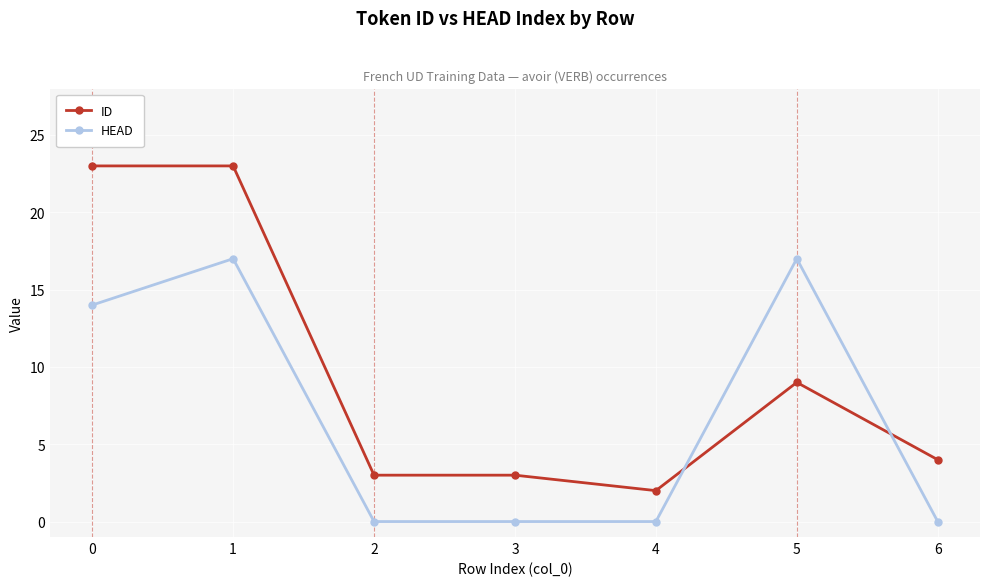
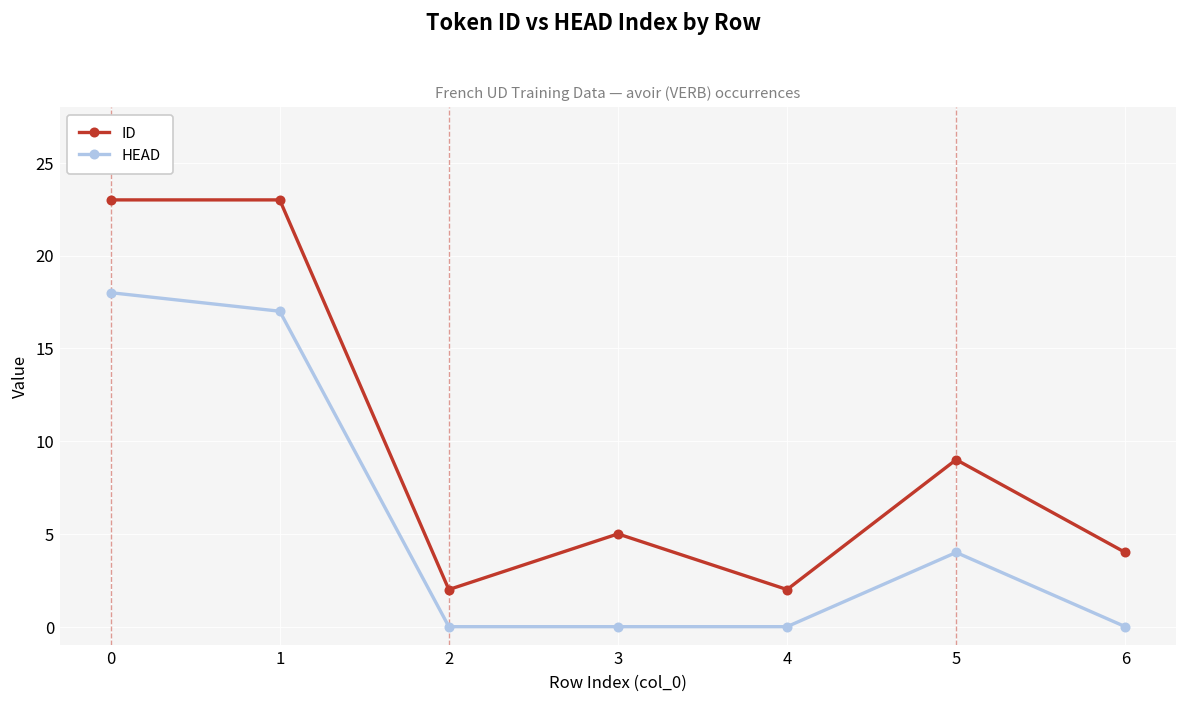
HEAD, 0: 14 -> 18
ID, 2: 3 -> 2
ID, 3: 3 -> 5
HEAD, 5: 17 -> 4
